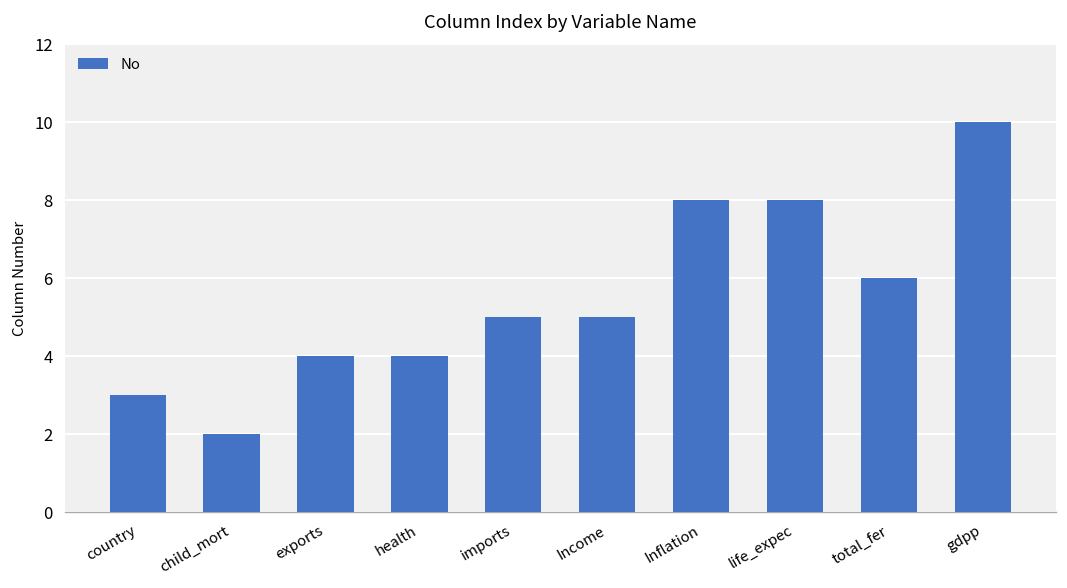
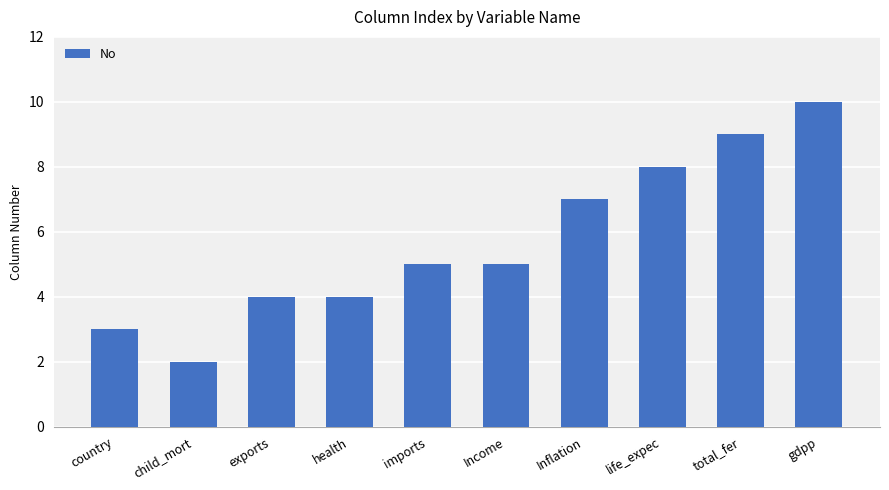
Inflation: 8 -> 7
total_fer: 6 -> 9
